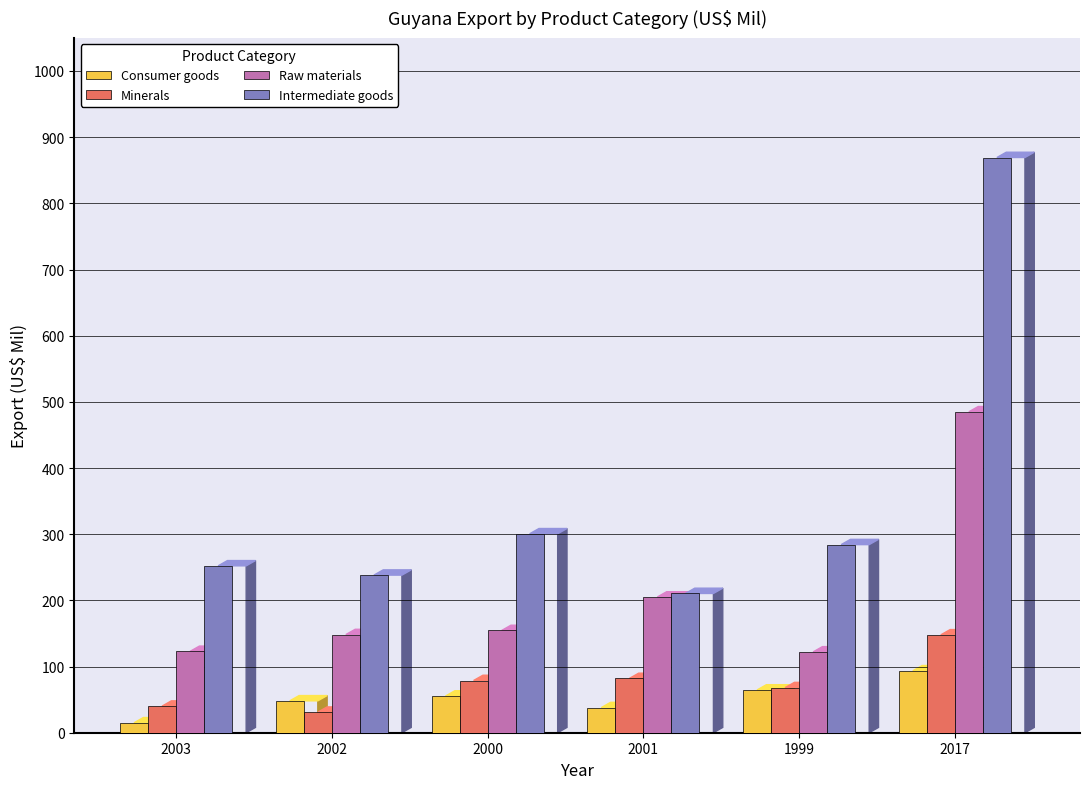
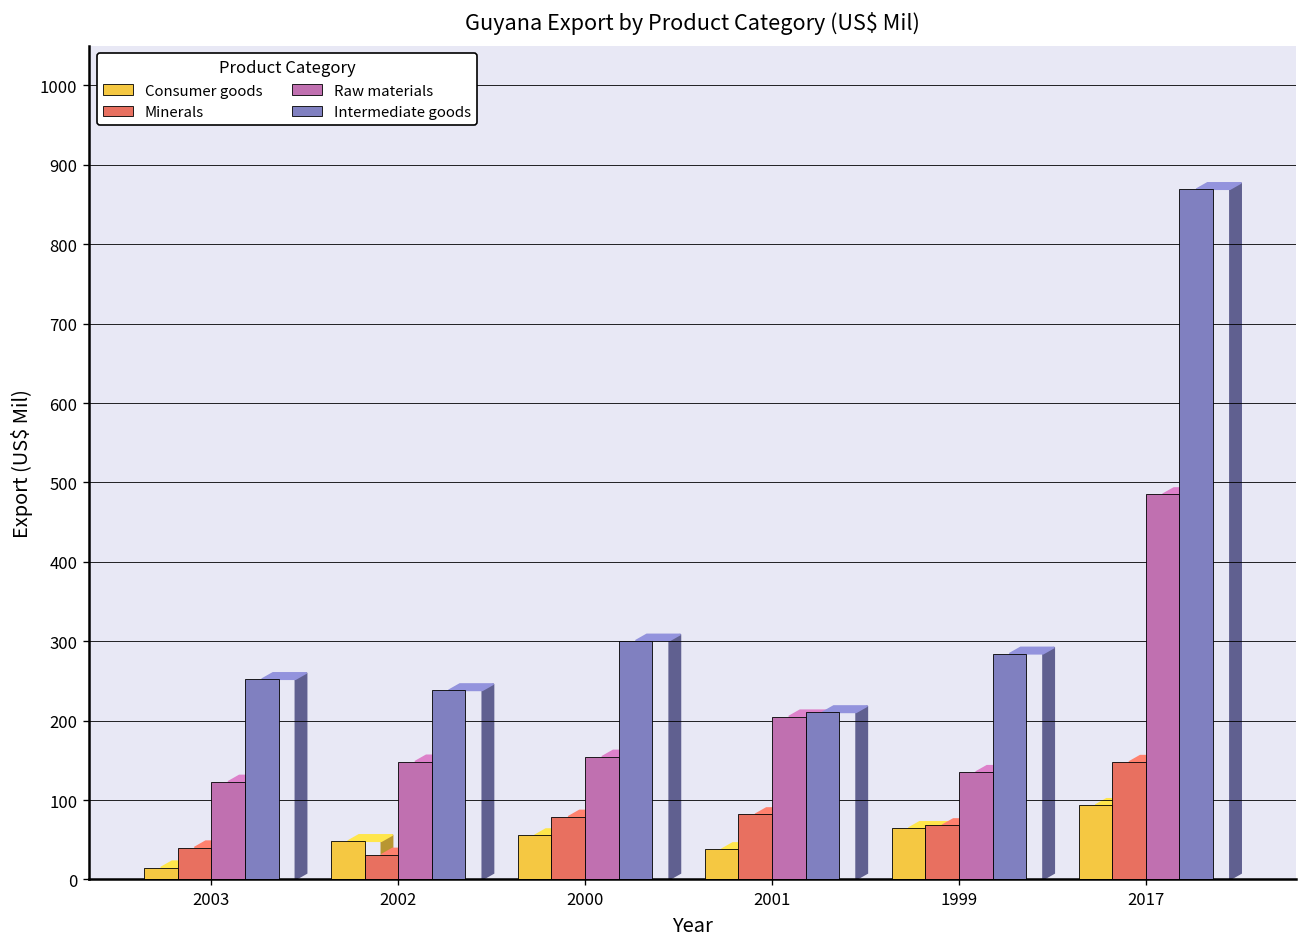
Raw materials, 1999: 120 -> 140
